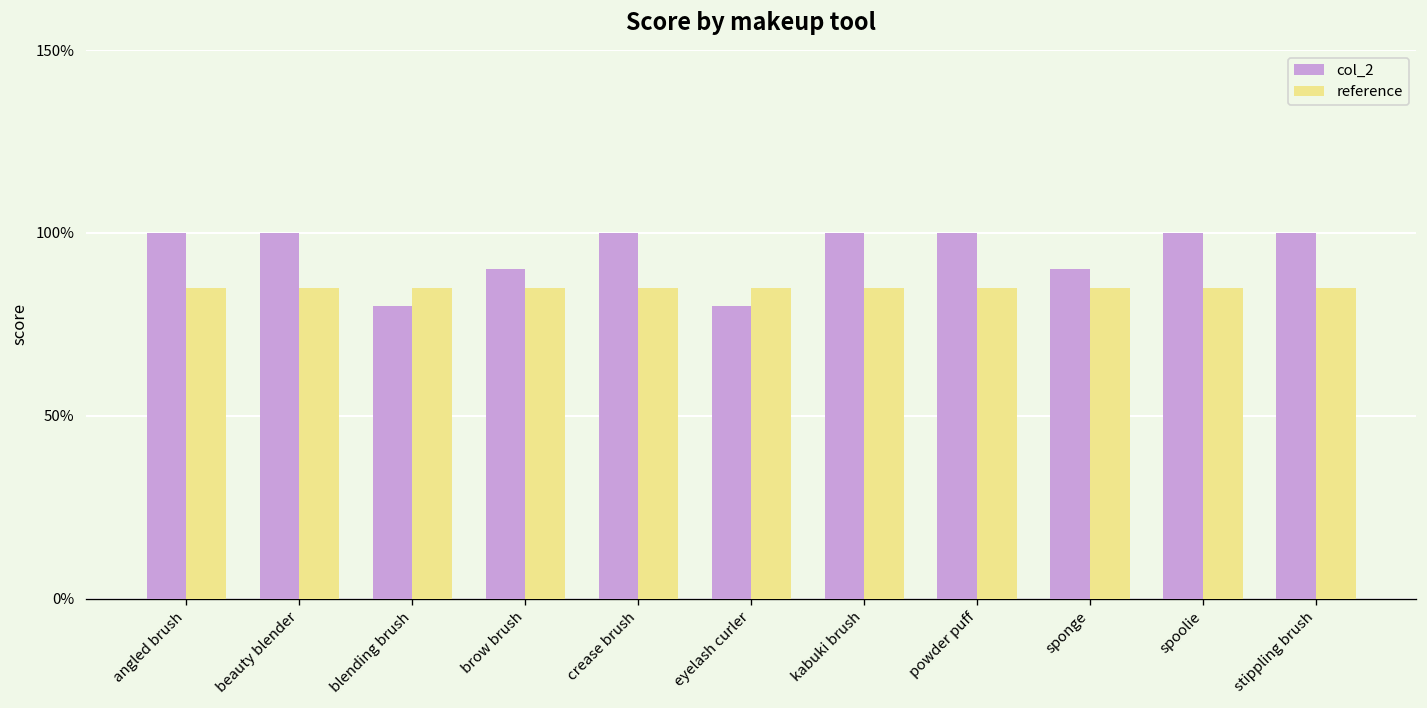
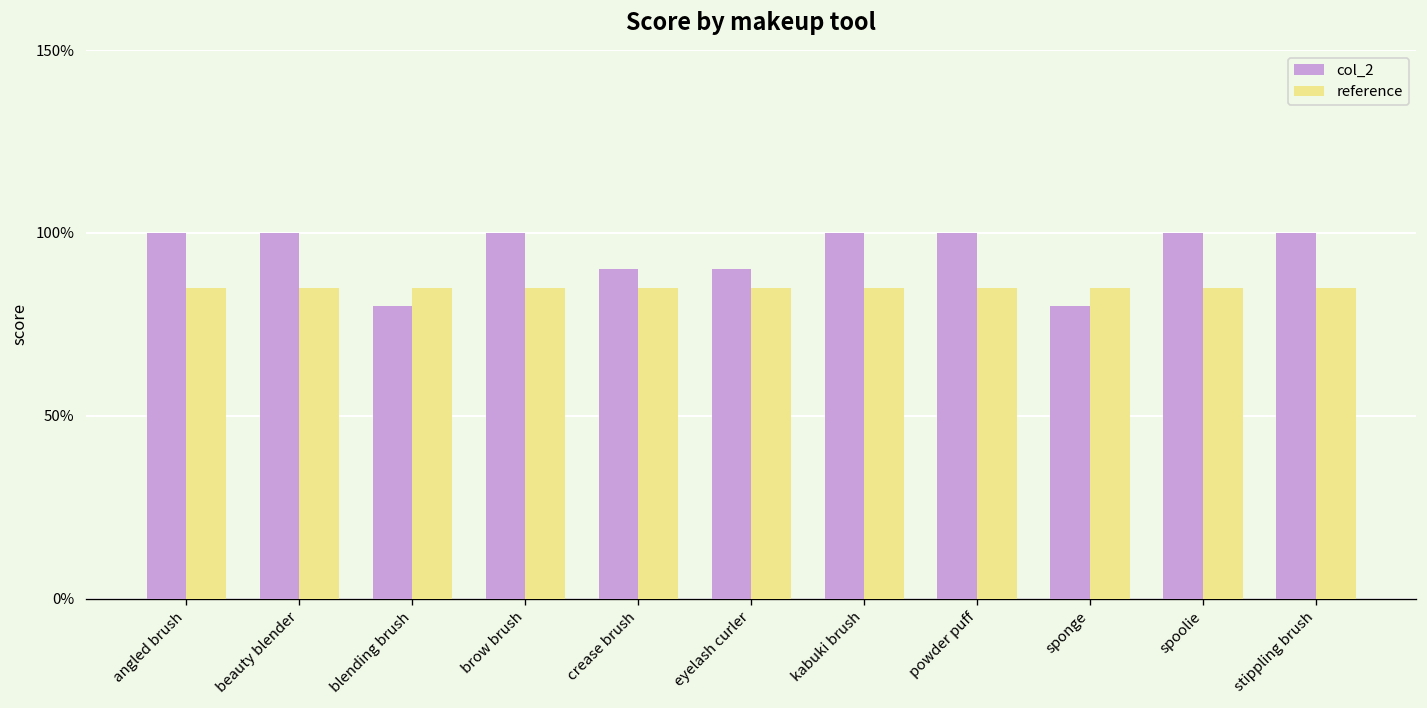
col_2, brow brush: 90% -> 100%
col_2, crease brush: 100% -> 90%
col_2, eyelash curler: 80% -> 90%
col_2, sponge: 90% -> 80%
